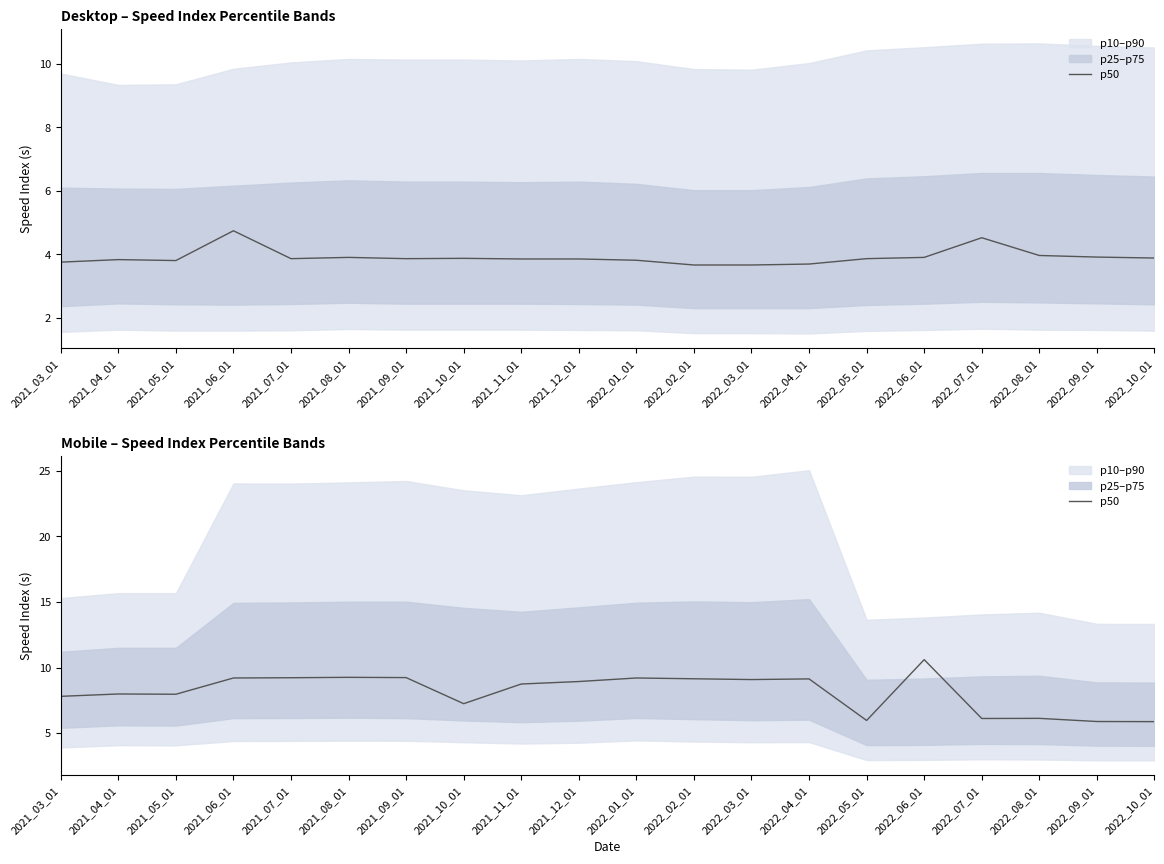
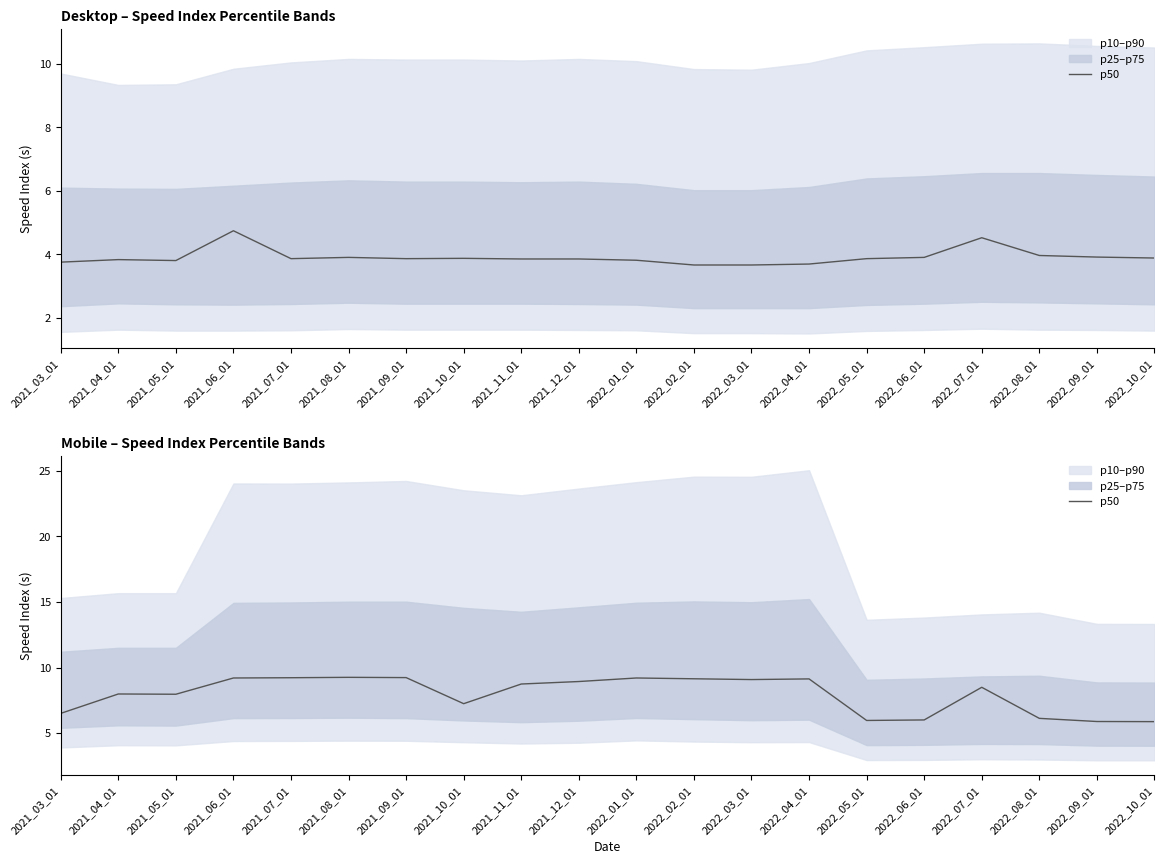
Mobile – Speed Index Percentile Bands, p50, 2021_03_01: 7.8 -> 6.5
Mobile – Speed Index Percentile Bands, p50, 2022_06_01: 10.6 -> 6.0
Mobile – Speed Index Percentile Bands, p50, 2022_07_01: 6.1 -> 8.5
